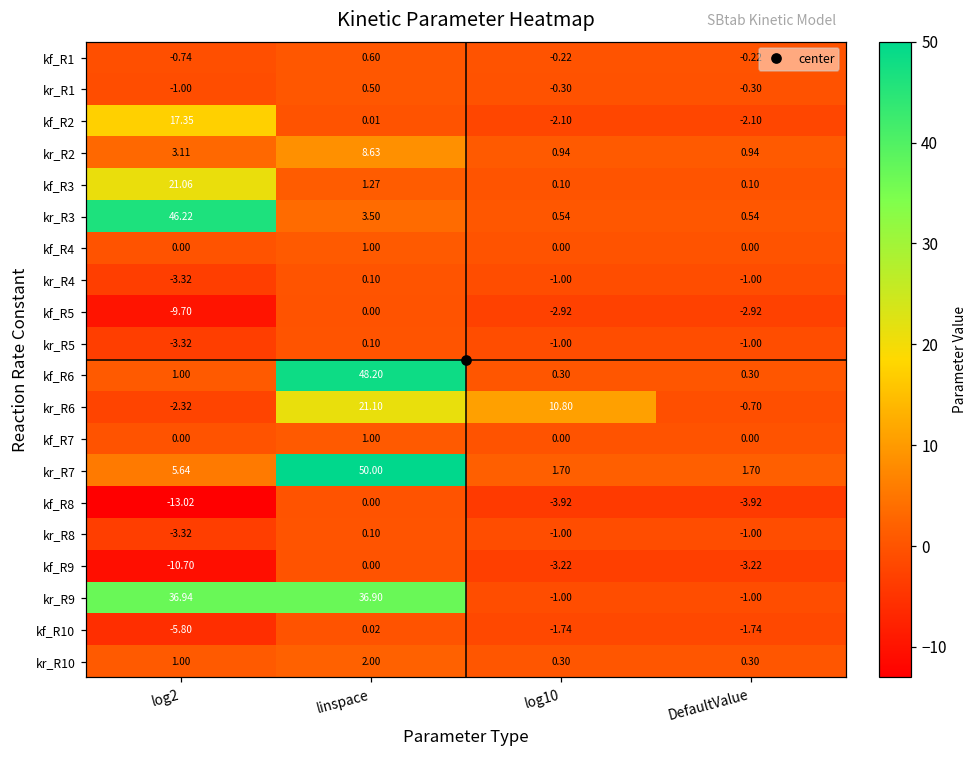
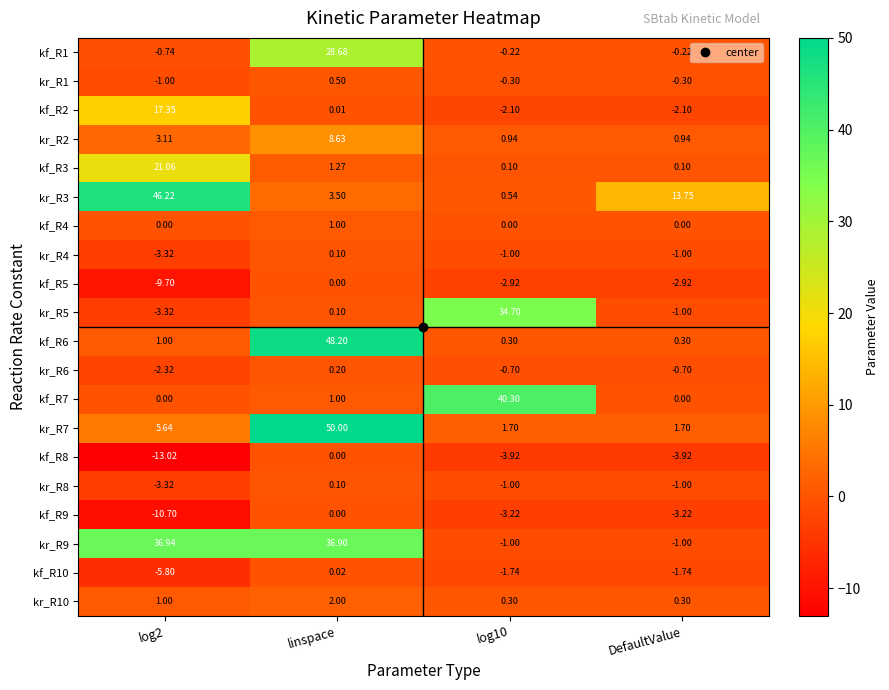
kf_R1, linspace: 0.60 -> 28.68
kr_R3, DefaultValue: 0.54 -> 13.75
kr_R5, log10: -1.00 -> 34.70
kr_R6, linspace: 21.10 -> 0.20
kr_R6, log10: 10.80 -> -0.70
kf_R7, log10: 0.00 -> 40.30
